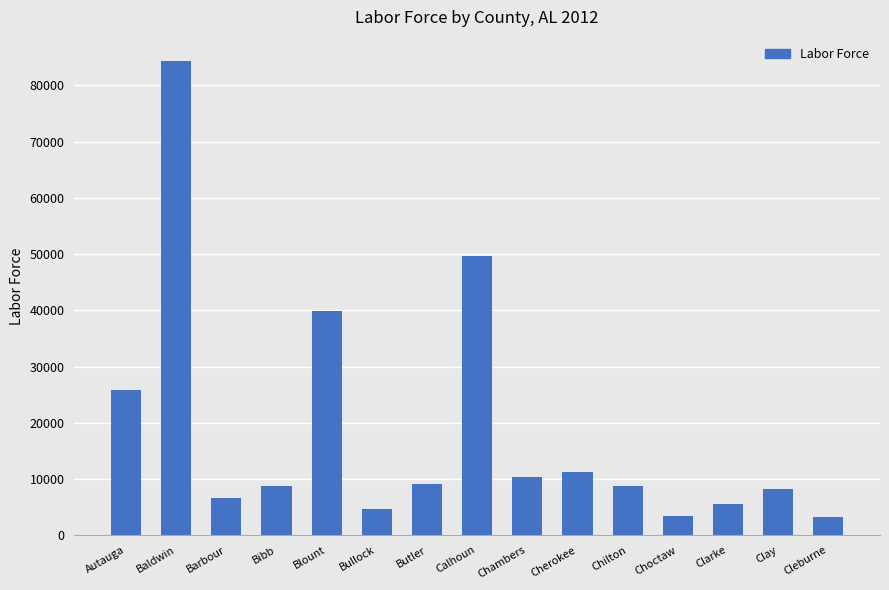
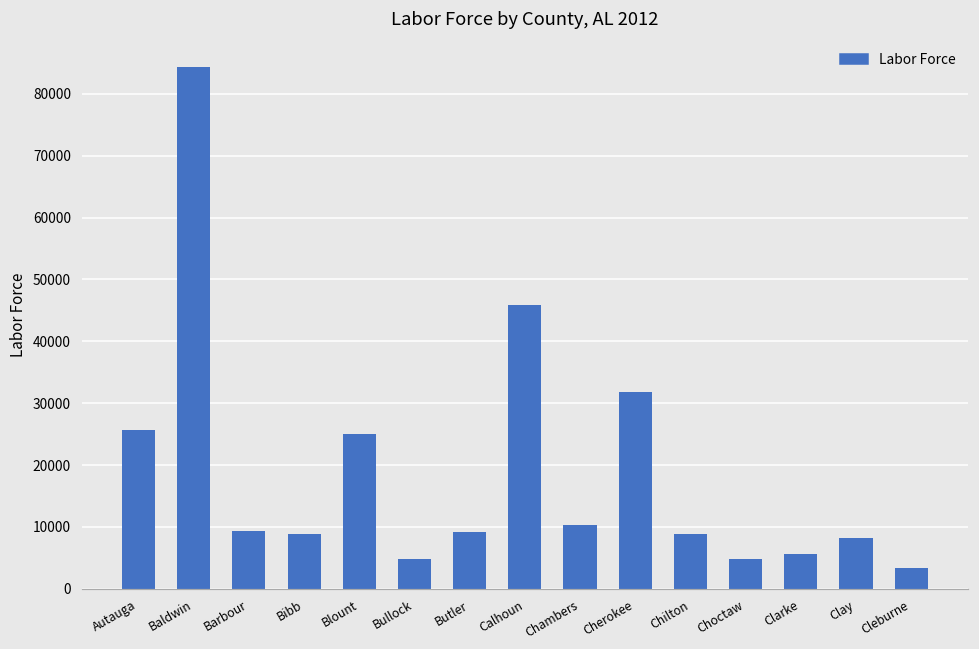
Barbour: 7000 -> 9000
Blount: 40000 -> 25000
Calhoun: 50000 -> 46000
Cherokee: 11000 -> 32000
Choctaw: 3000 -> 5000
